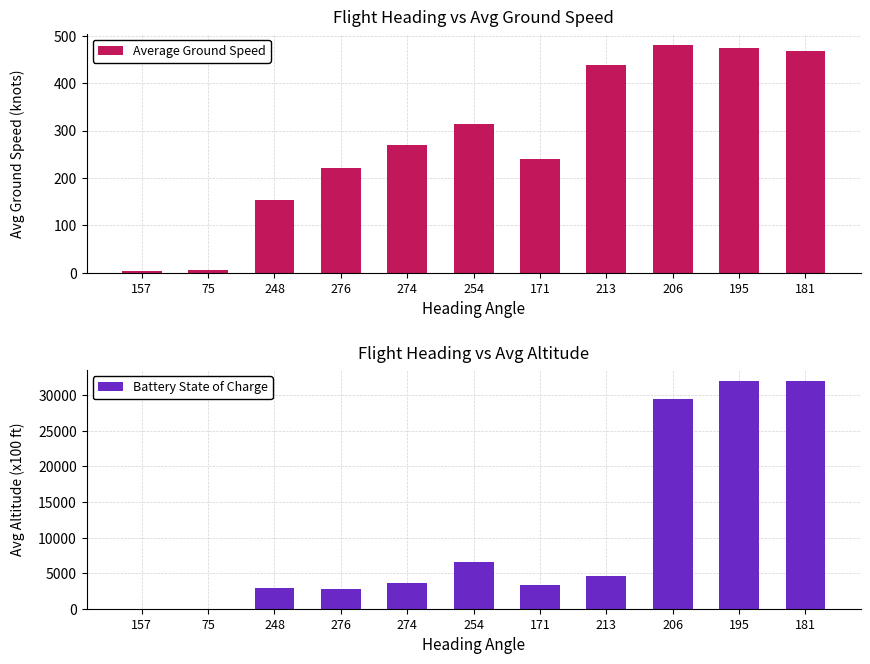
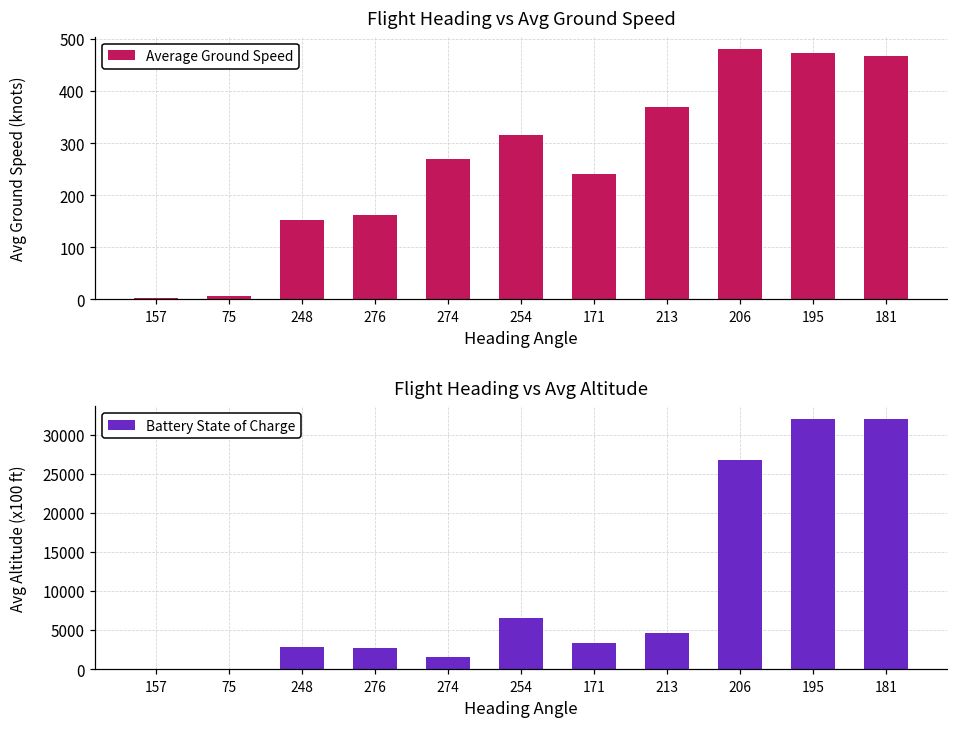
Flight Heading vs Avg Ground Speed, 276: 220 -> 160
Flight Heading vs Avg Ground Speed, 213: 440 -> 370
Flight Heading vs Avg Altitude, 274: 4000 -> 2000
Flight Heading vs Avg Altitude, 206: 30000 -> 27000
